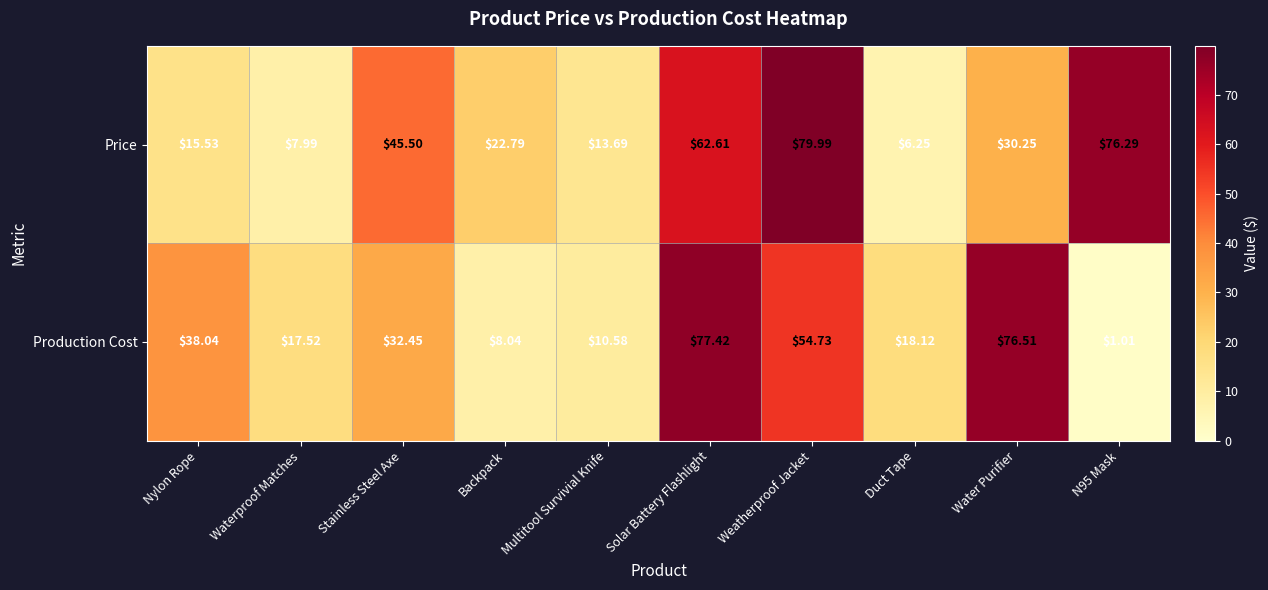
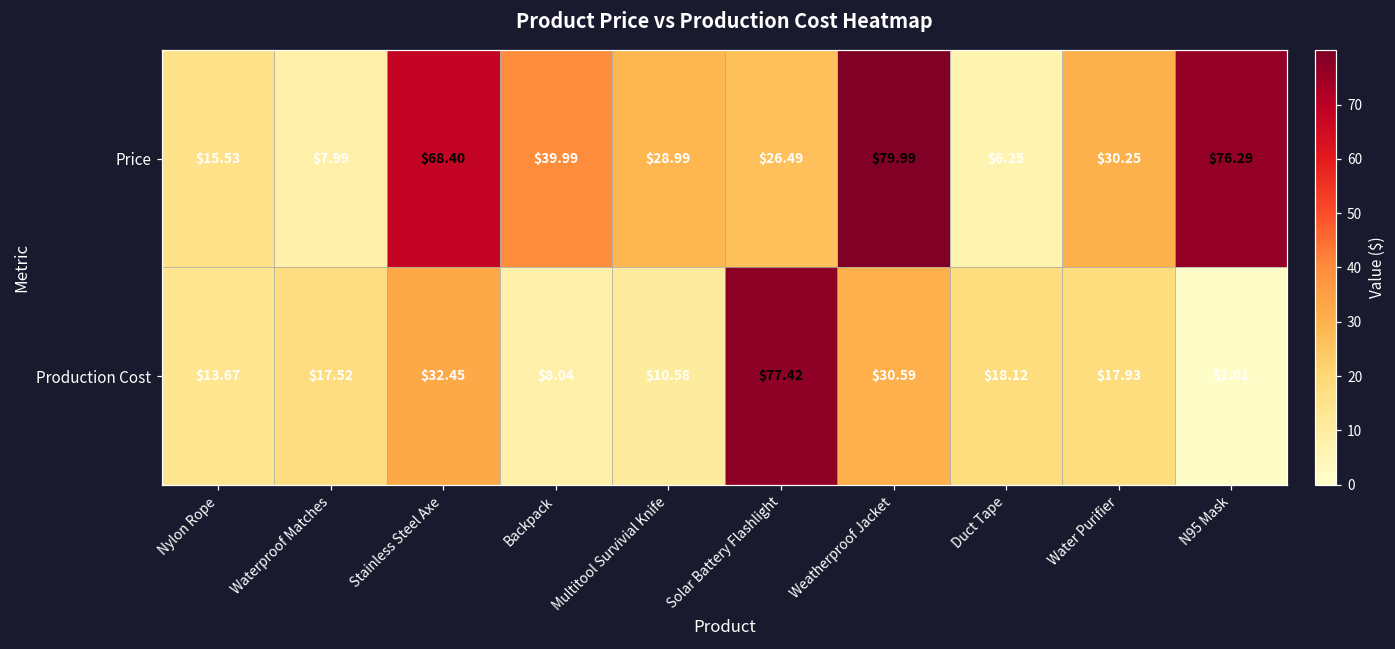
Price, Stainless Steel Axe: $45.50 -> $68.40
Price, Backpack: $22.79 -> $39.99
Price, Multitool Survivial Knife: $13.69 -> $28.99
Price, Solar Battery Flashlight: $62.61 -> $26.49
Production Cost, Nylon Rope: $38.04 -> $13.67
Production Cost, Weatherproof Jacket: $54.73 -> $30.59
Production Cost, Water Purifier: $76.51 -> $17.93
